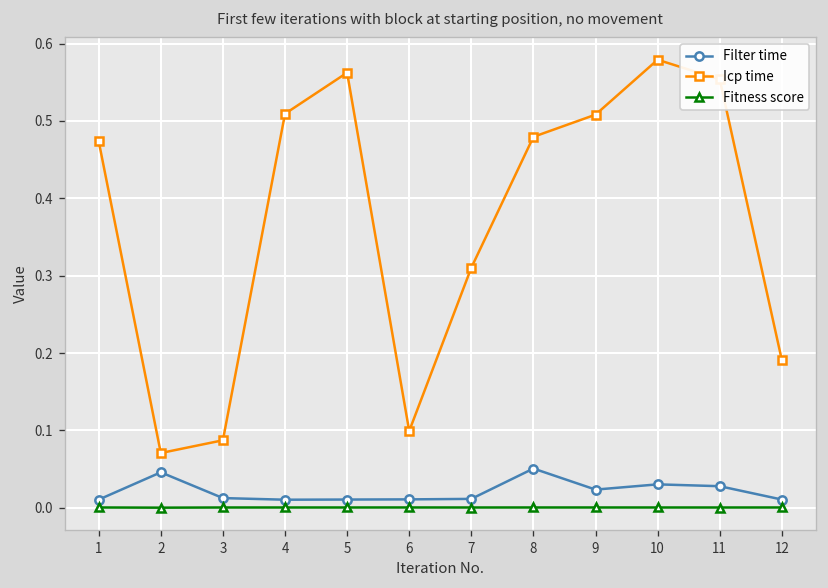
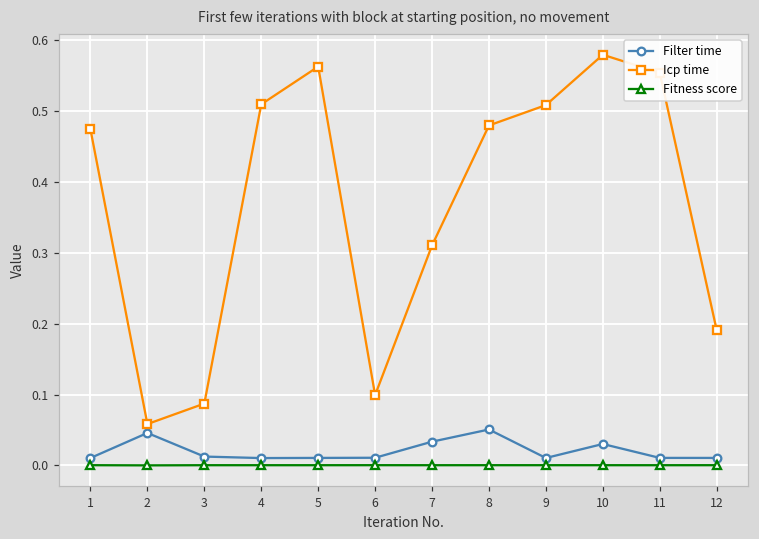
Icp time, 2: 0.07 -> 0.06
Filter time, 7: 0.01 -> 0.03
Filter time, 9: 0.02 -> 0.01
Filter time, 11: 0.03 -> 0.01
